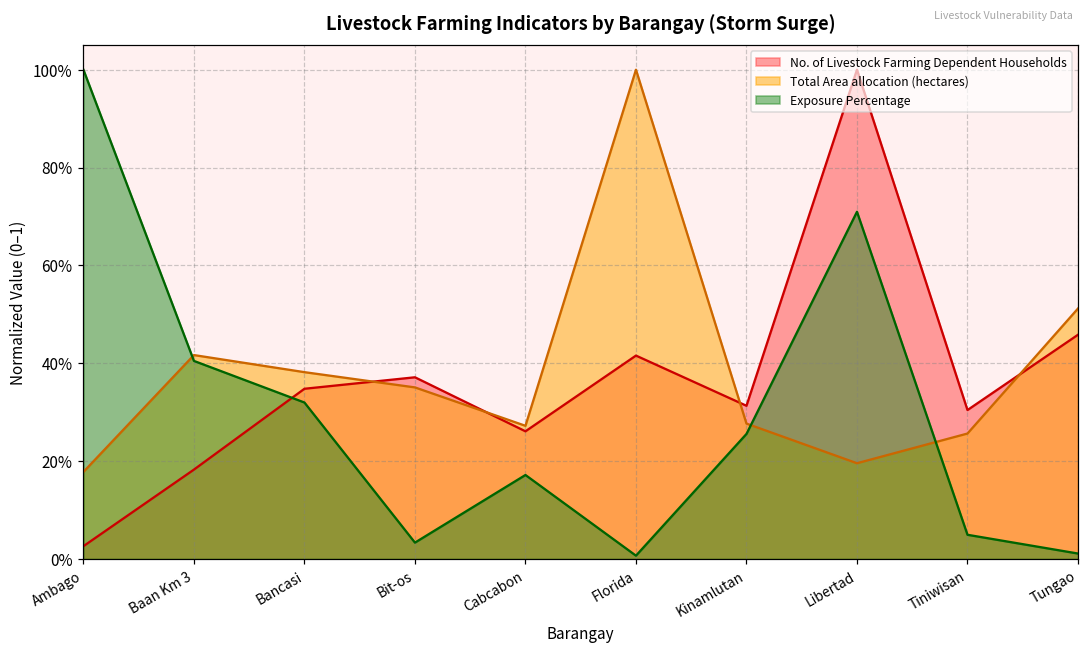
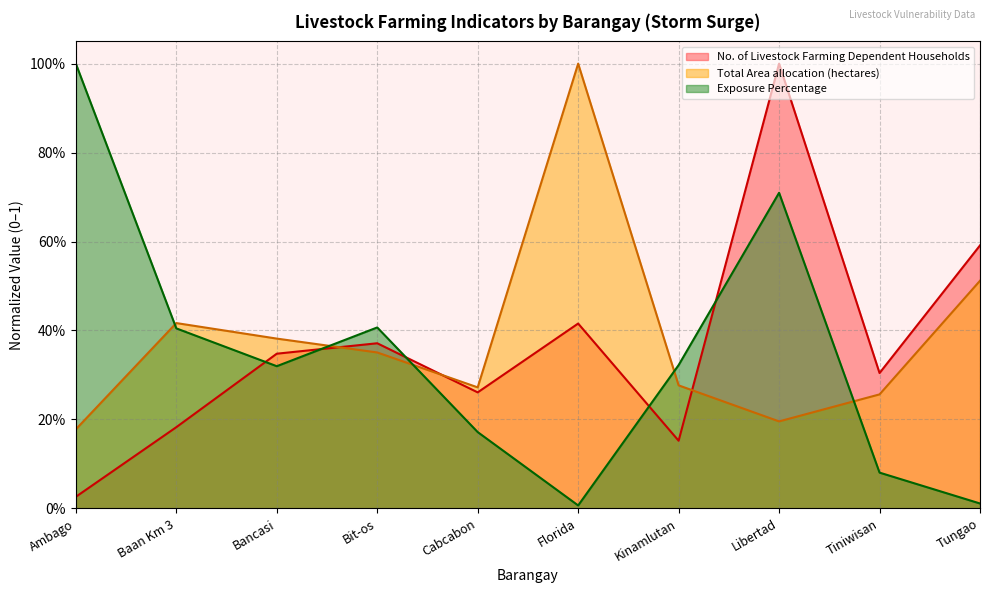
Exposure Percentage, Bit-os: 3% -> 41%
No. of Livestock Farming Dependent Households, Kinamlutan: 31% -> 15%
Exposure Percentage, Kinamlutan: 26% -> 32%
Exposure Percentage, Tiniwisan: 5% -> 8%
No. of Livestock Farming Dependent Households, Tungao: 46% -> 59%
